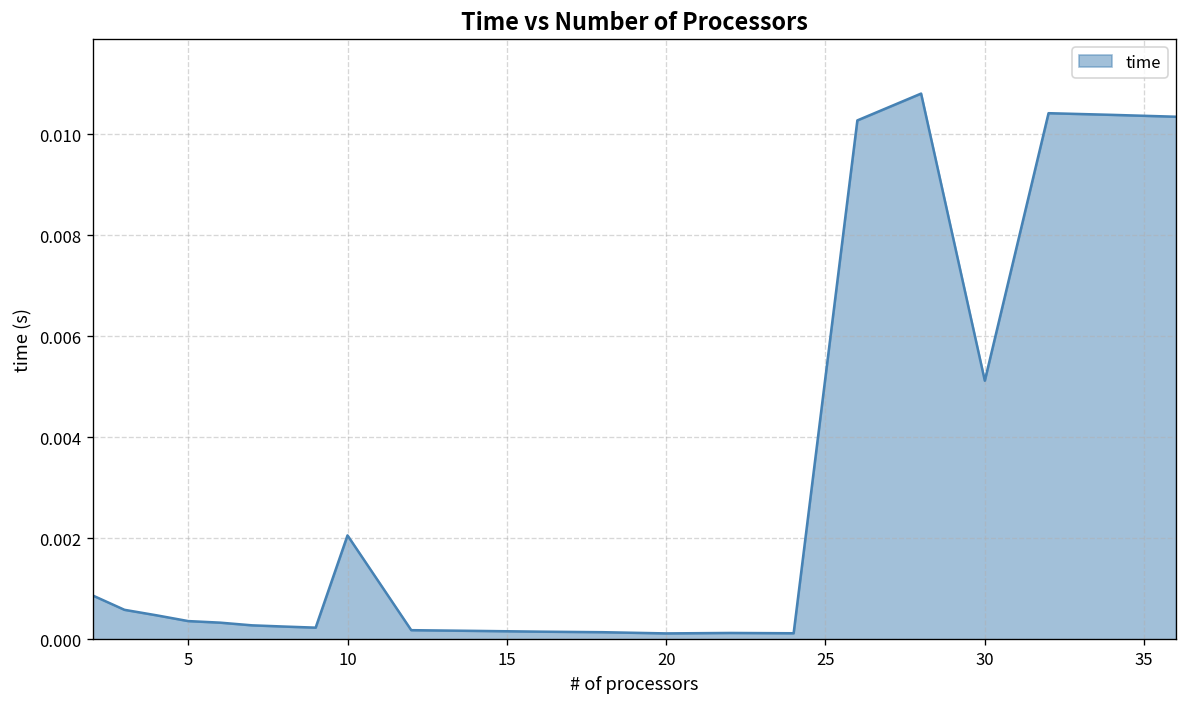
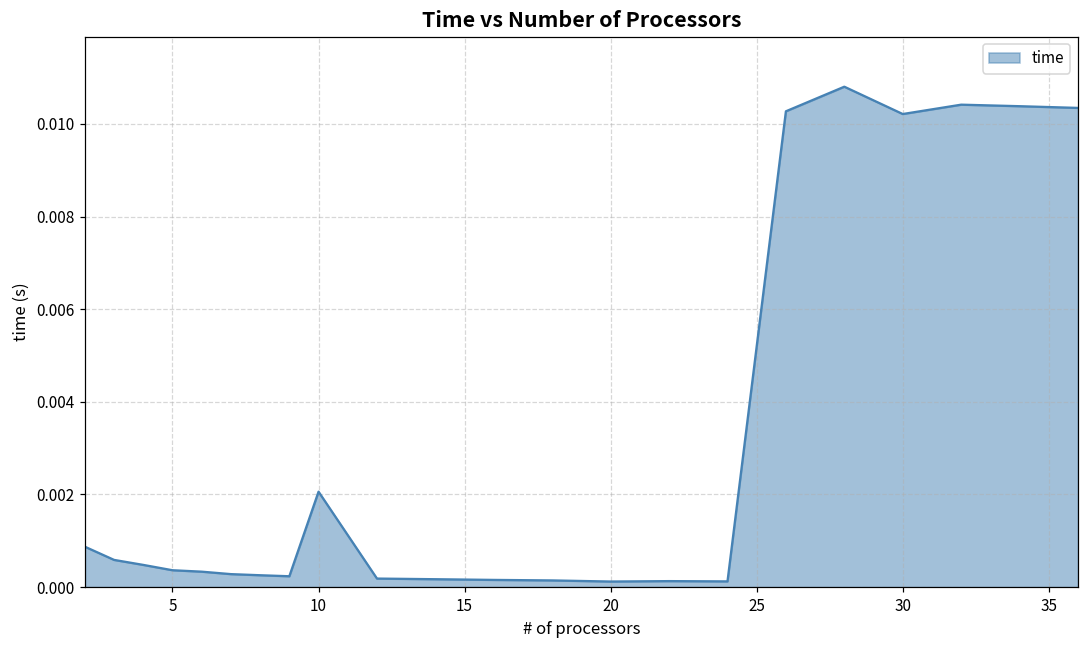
30: 0.0051 -> 0.0102
